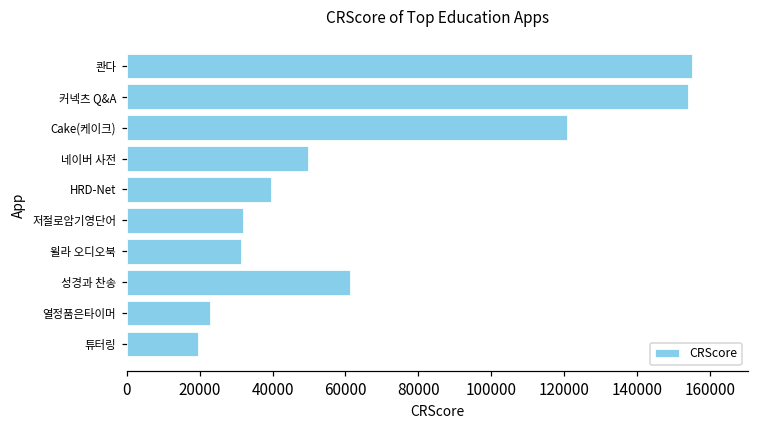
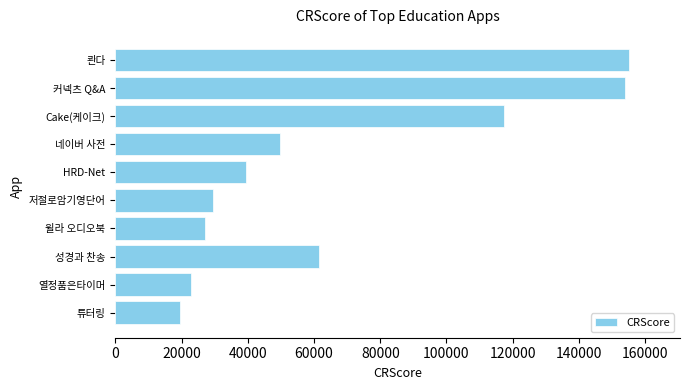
Cake(케이크): 121000 -> 117000
저절로암기영단어: 32000 -> 29000
윌라 오디오북: 31000 -> 27000
